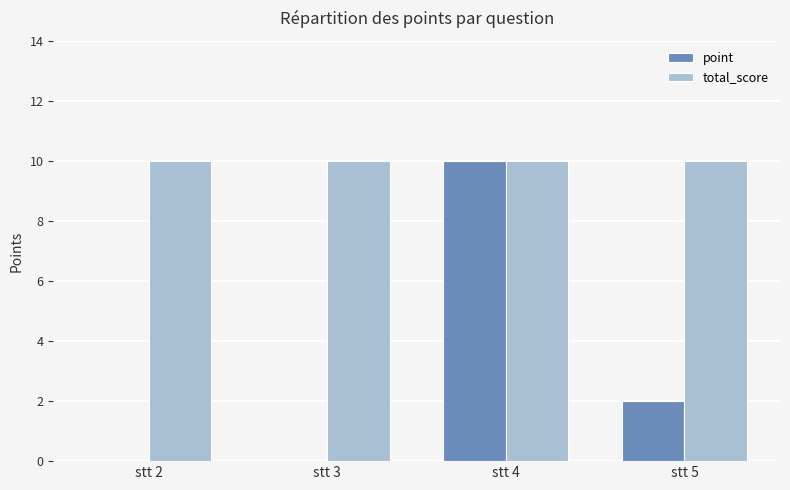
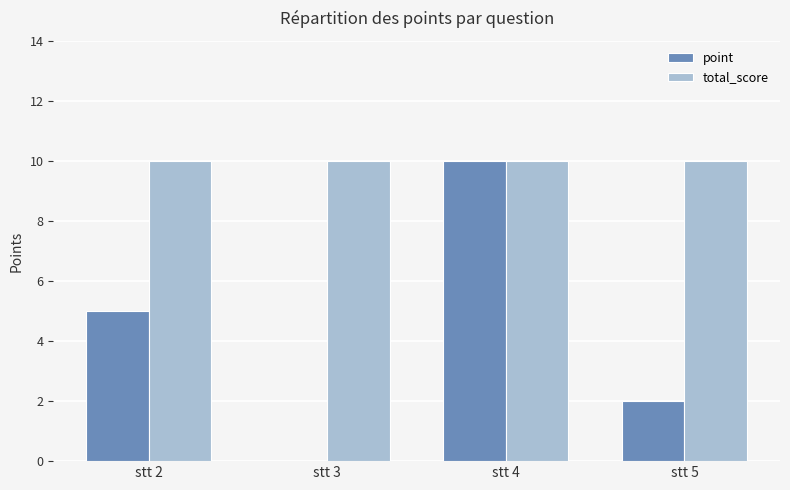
point, stt 2: 0 -> 5
